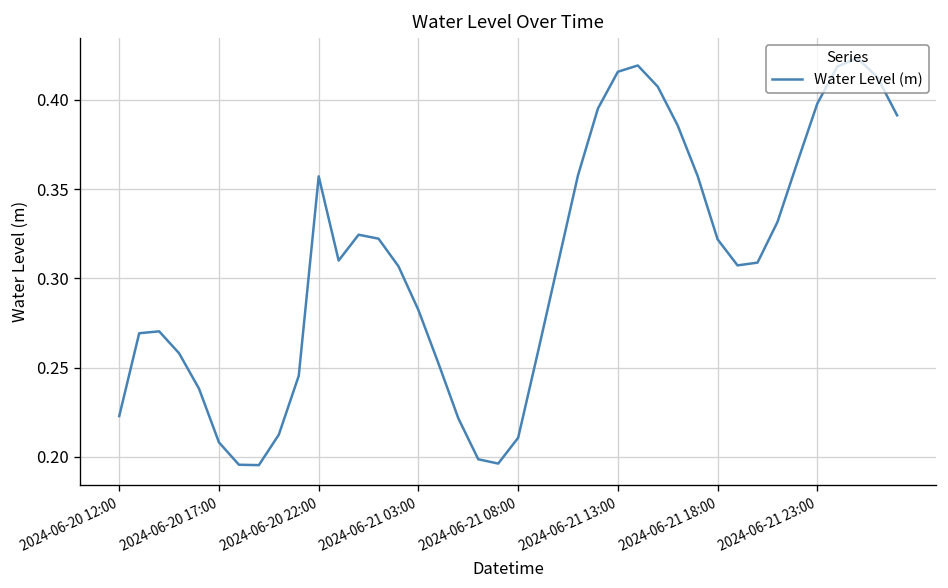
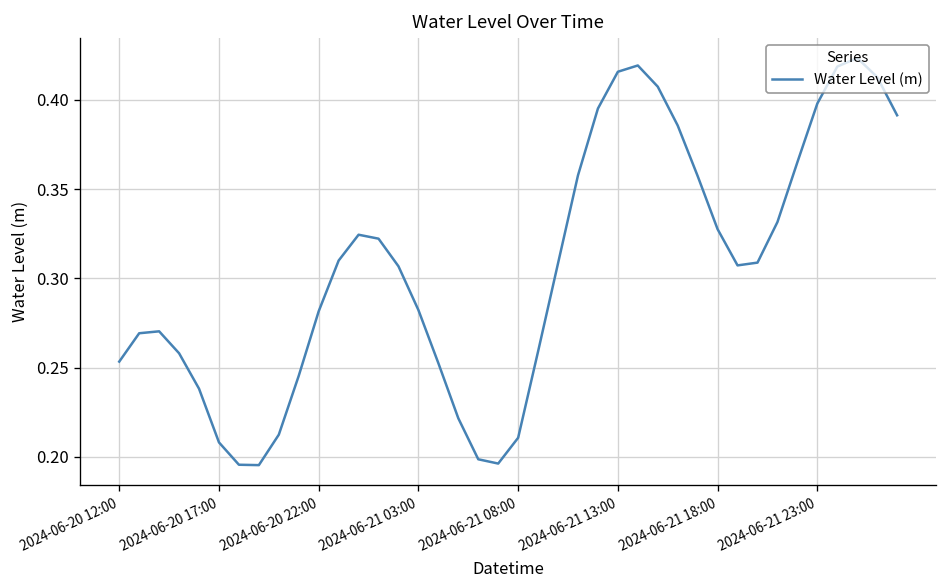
2024-06-20 12:00: 0.223 -> 0.253
2024-06-20 22:00: 0.357 -> 0.282
2024-06-21 18:00: 0.322 -> 0.328
